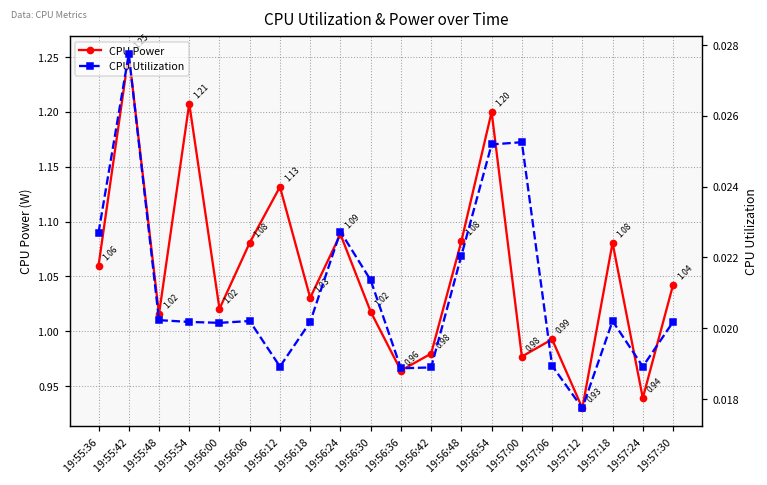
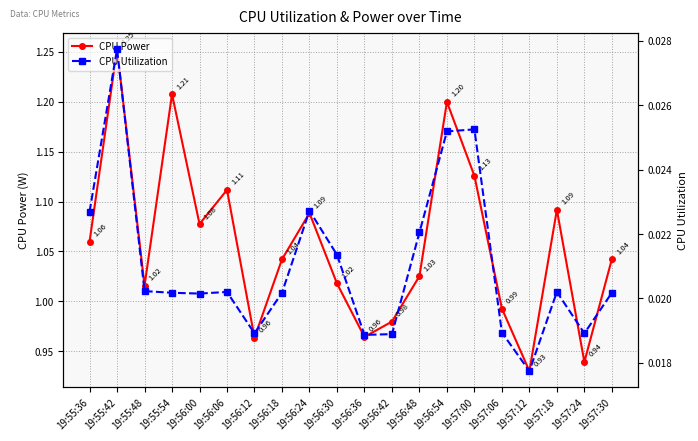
CPU Power, 19:56:00: 1.02 -> 1.08
CPU Power, 19:56:06: 1.08 -> 1.11
CPU Power, 19:56:12: 1.13 -> 0.96
CPU Power, 19:56:18: 1.03 -> 1.04
CPU Power, 19:56:48: 1.08 -> 1.03
CPU Power, 19:57:00: 0.98 -> 1.13
CPU Power, 19:57:18: 1.08 -> 1.09
